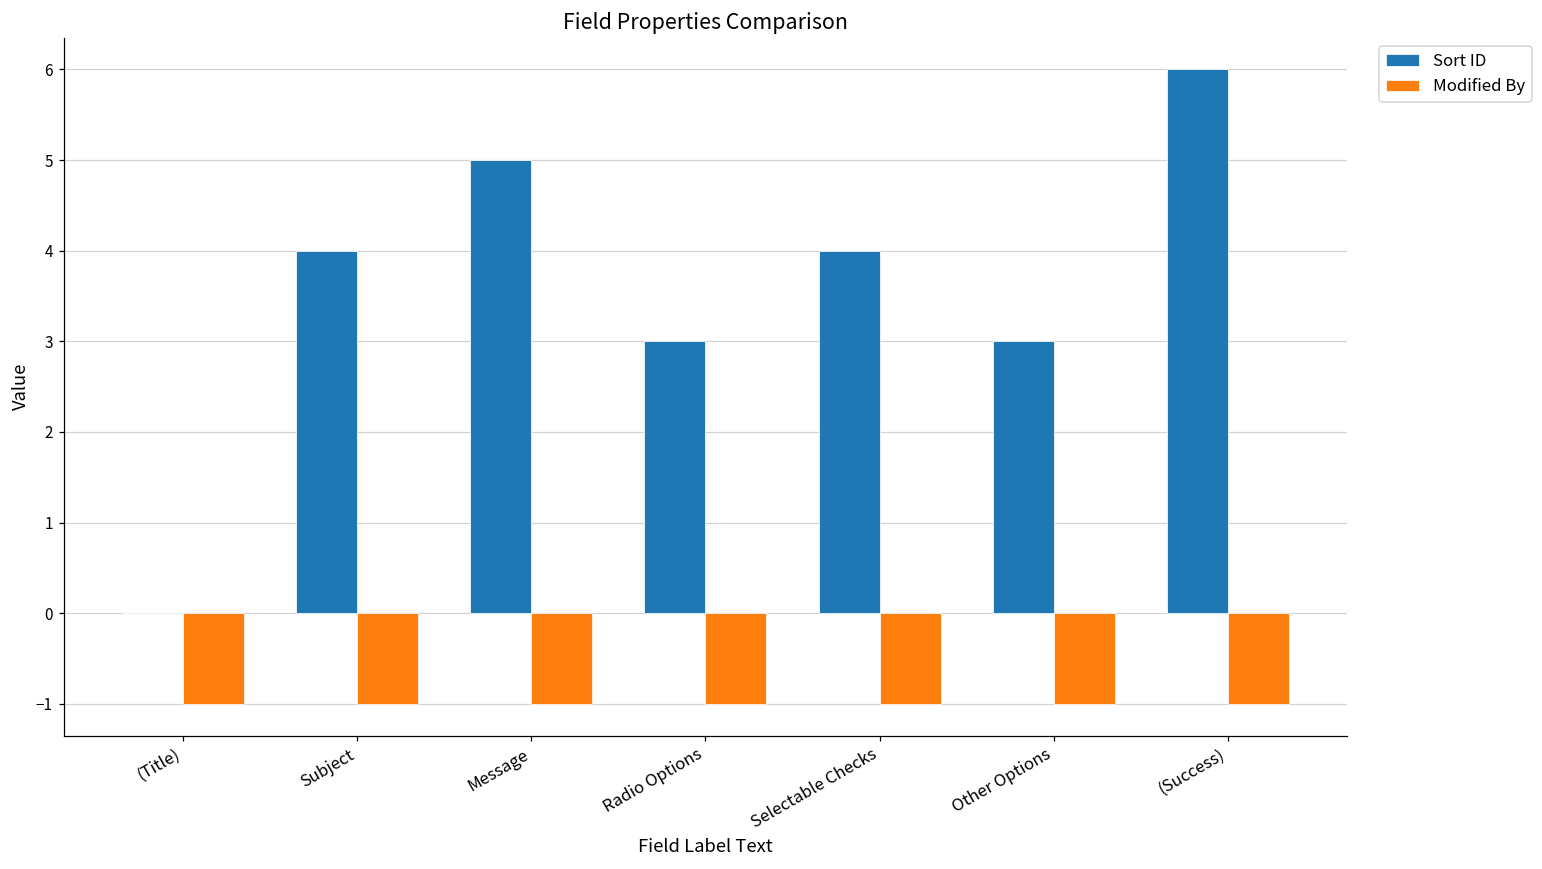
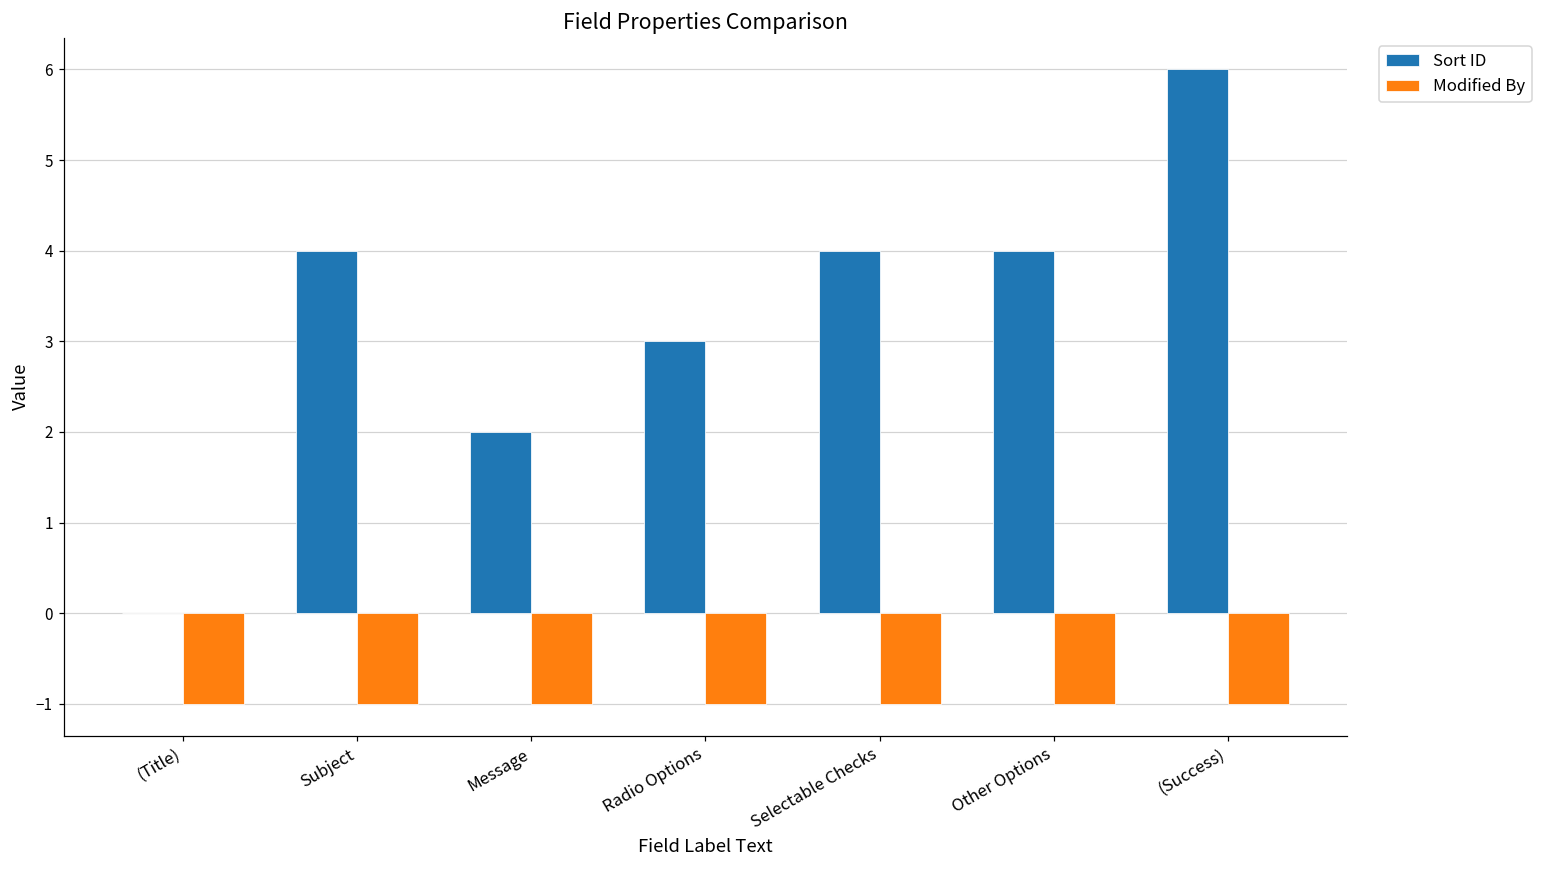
Sort ID, Message: 5 -> 2
Sort ID, Other Options: 3 -> 4
